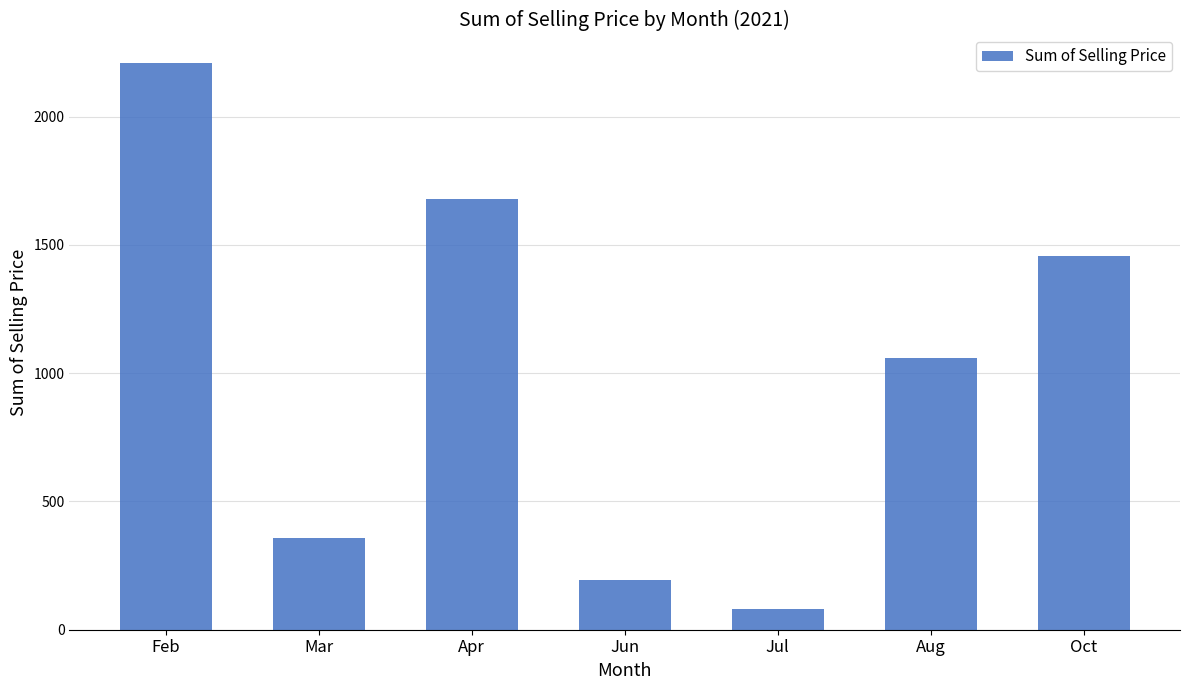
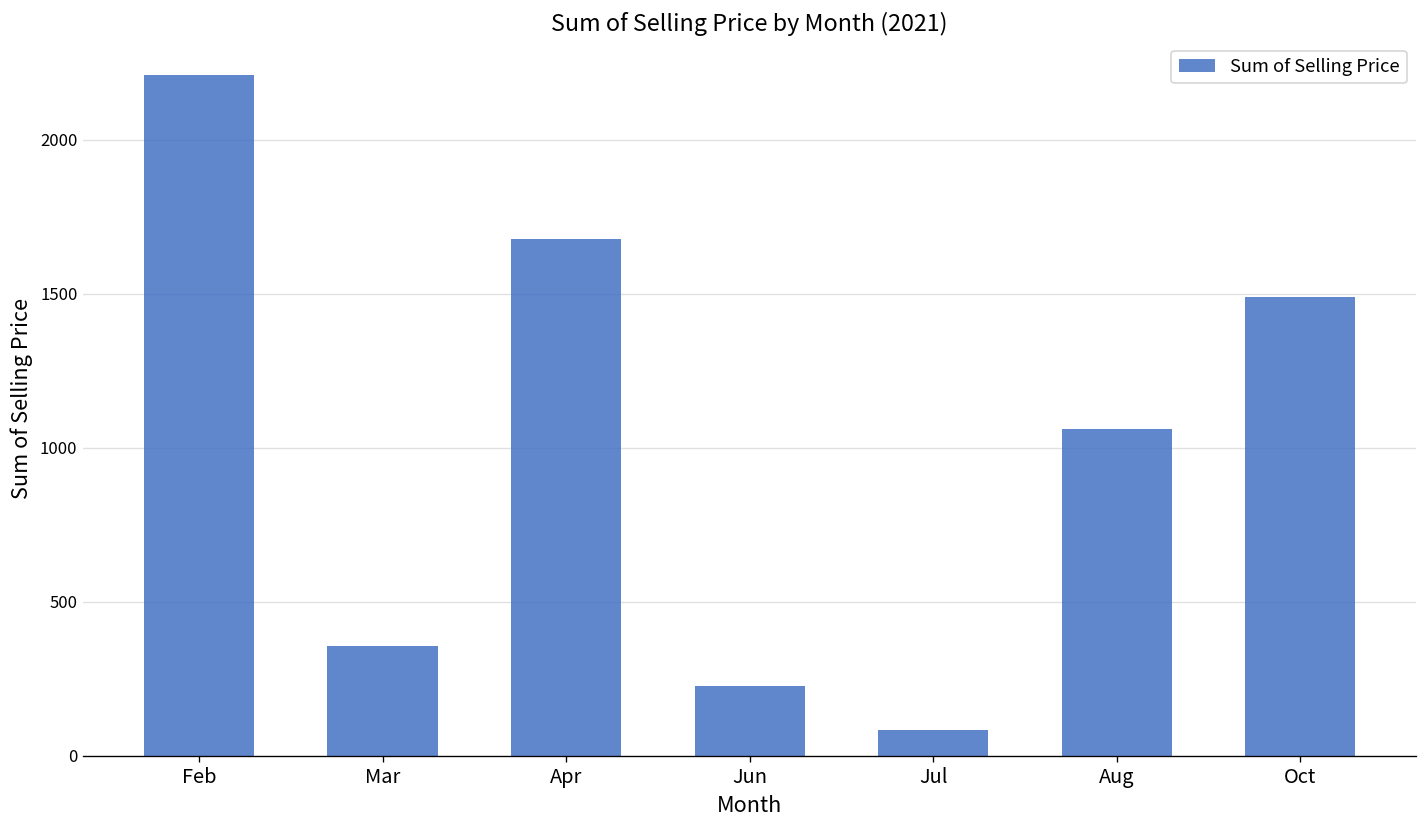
Jun: 190 -> 230
Oct: 1450 -> 1490
